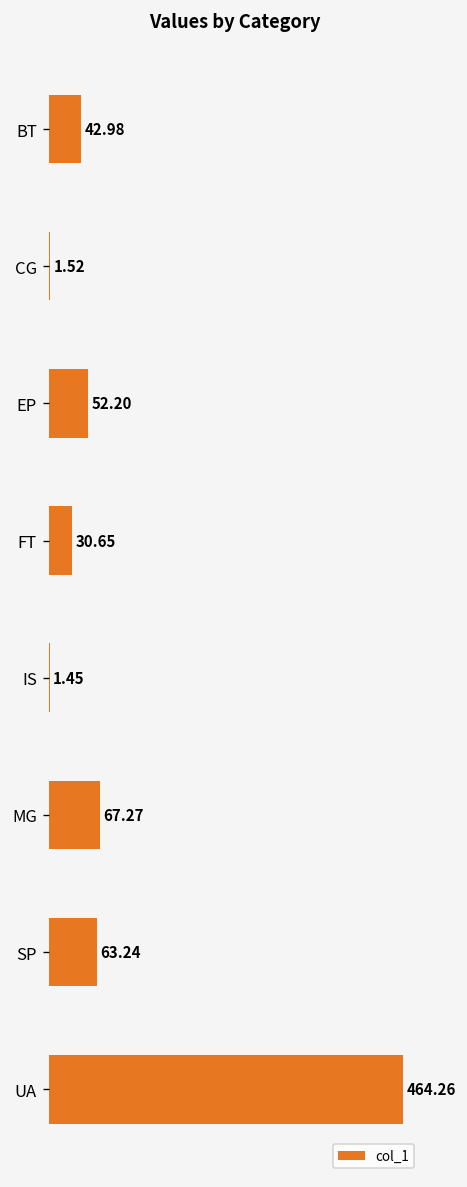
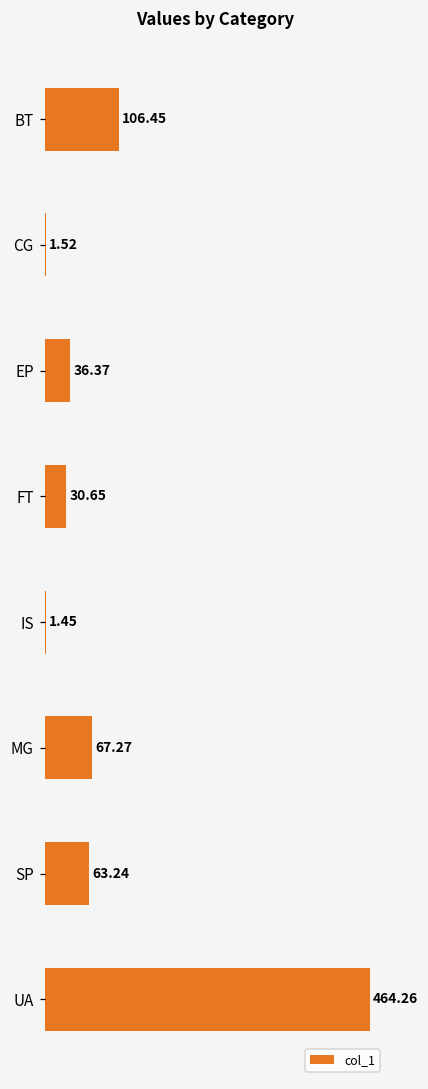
BT: 42.98 -> 106.45
EP: 52.20 -> 36.37
